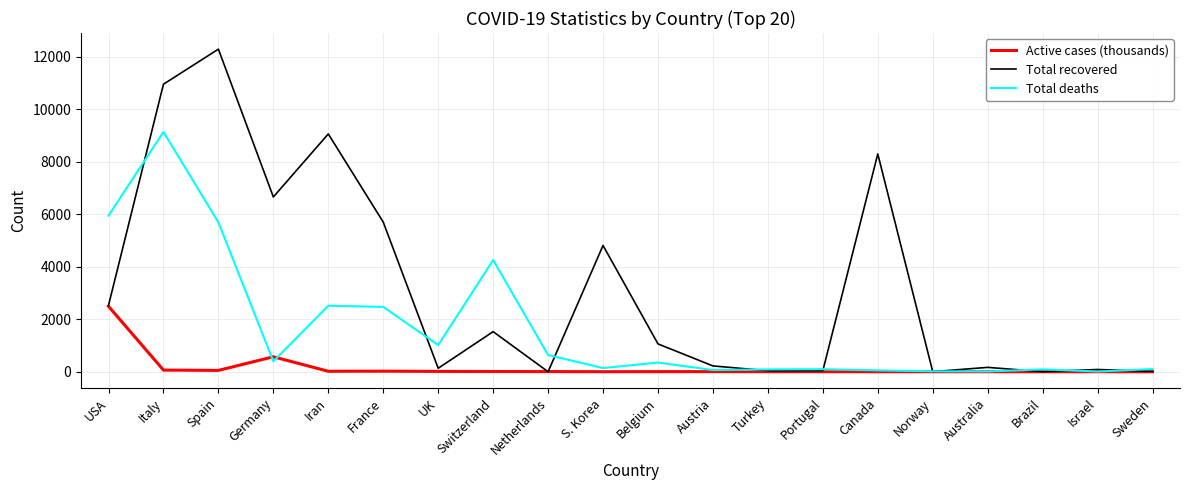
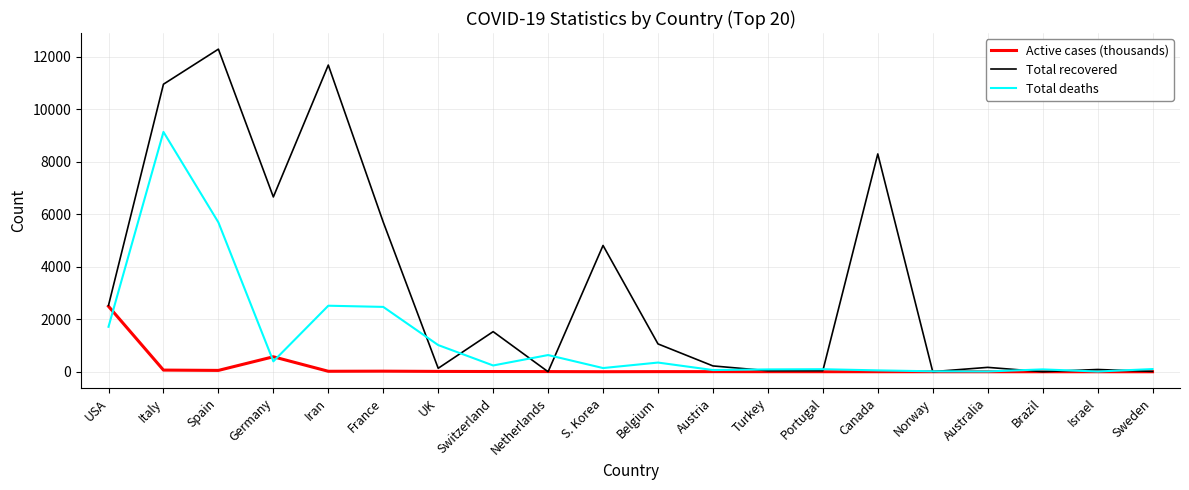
Total deaths, USA: 5900 -> 1700
Total recovered, Iran: 9100 -> 11700
Total deaths, Switzerland: 4300 -> 200
